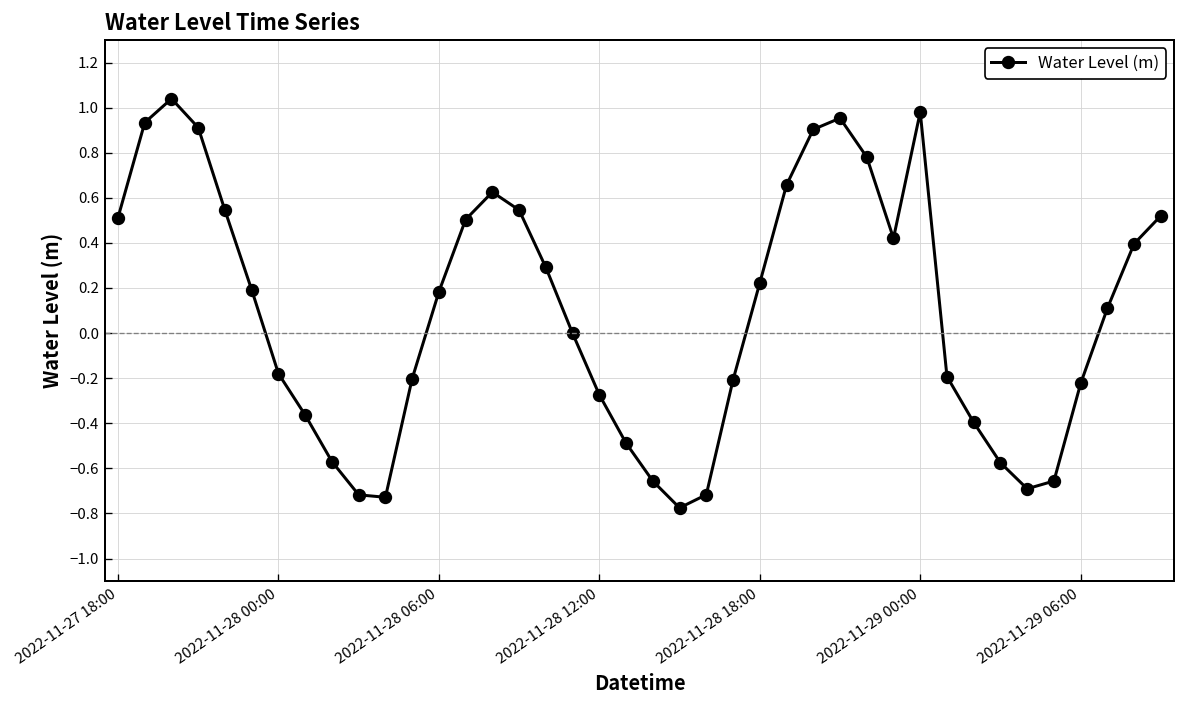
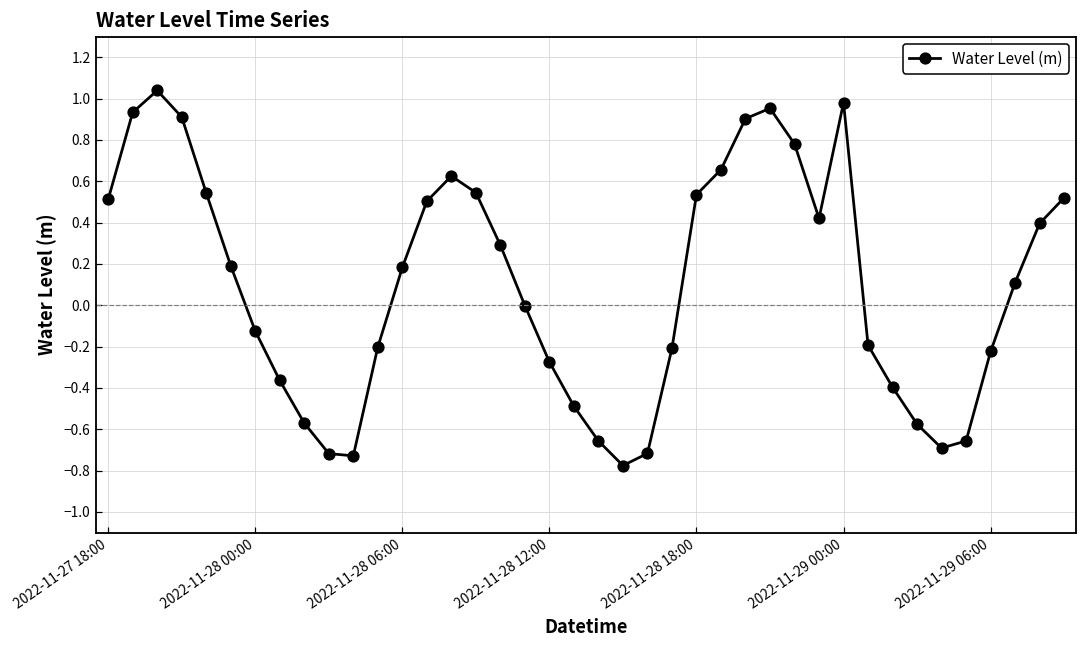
2022-11-28 00:00: -0.18 -> -0.12
2022-11-28 18:00: 0.22 -> 0.54
